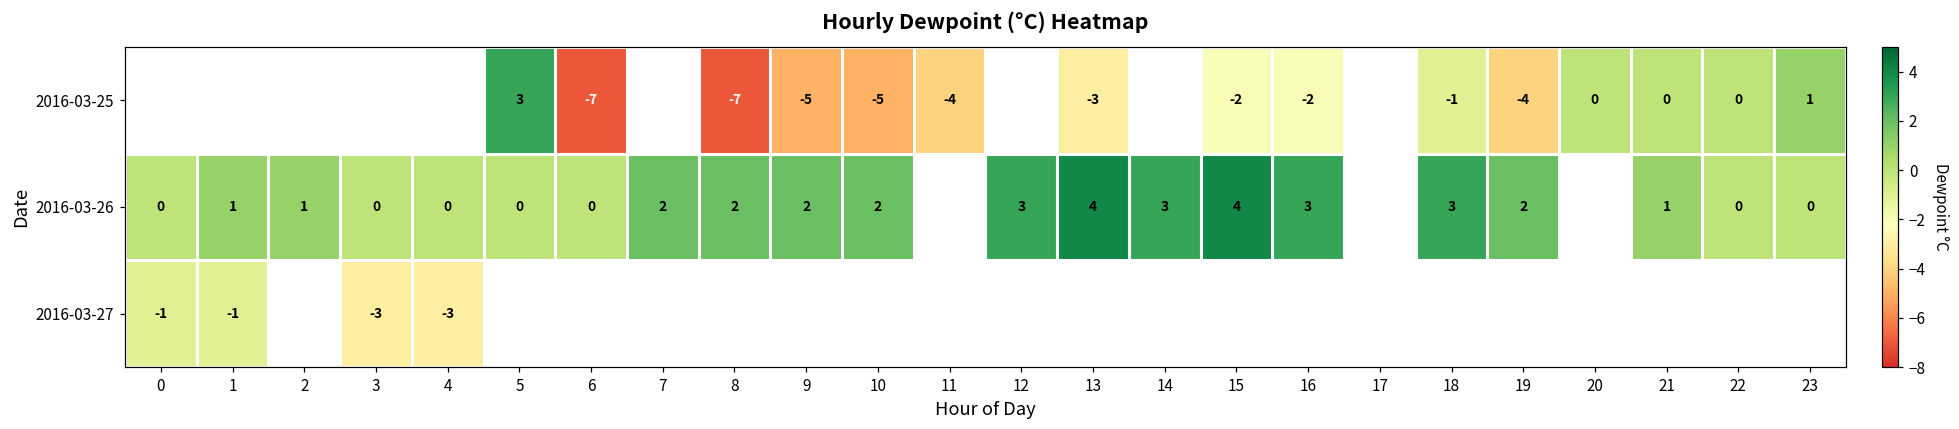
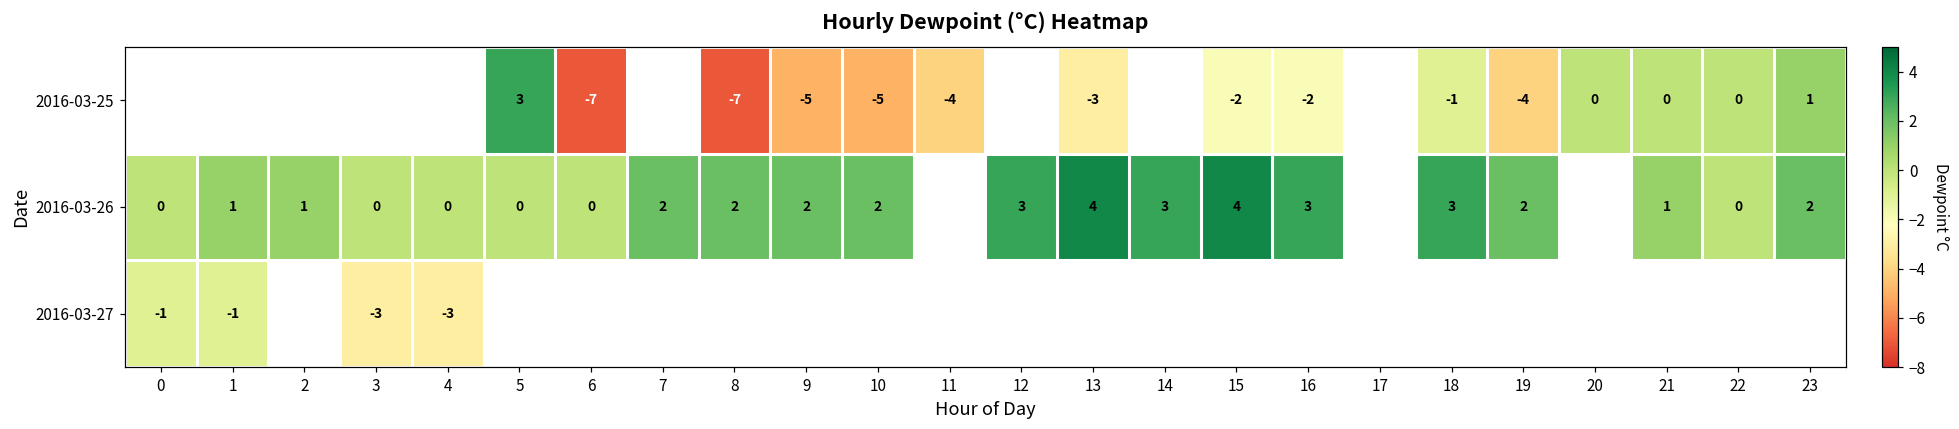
2016-03-26, 23: 0 -> 2
